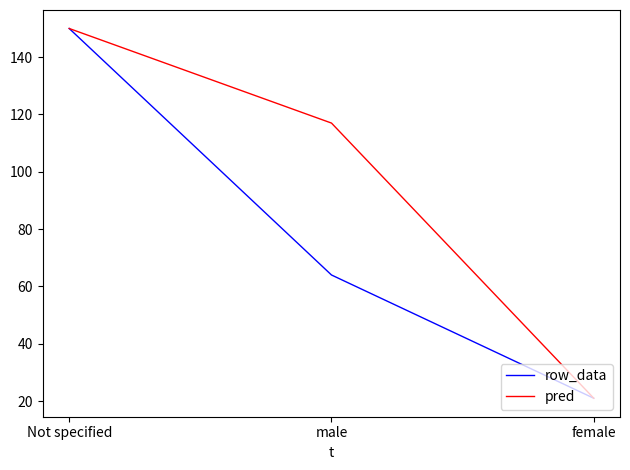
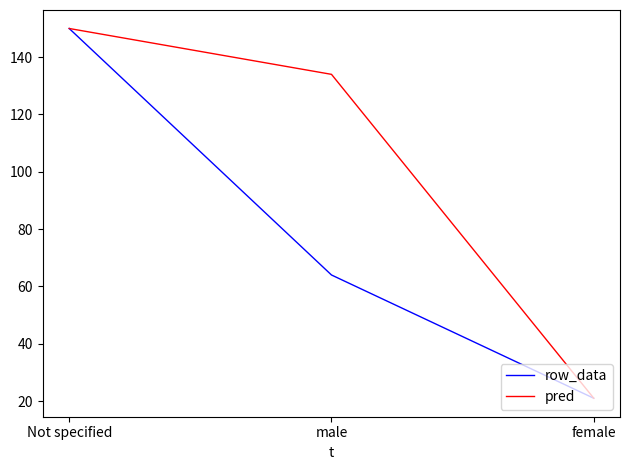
pred, male: 117 -> 134
